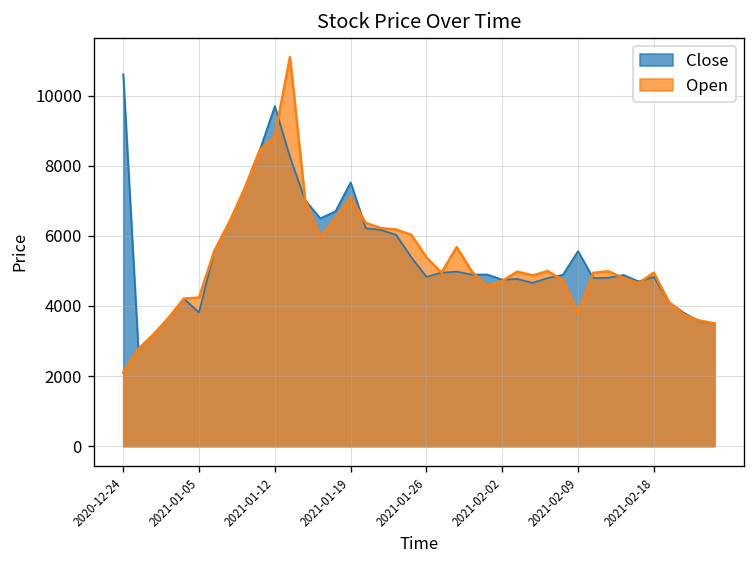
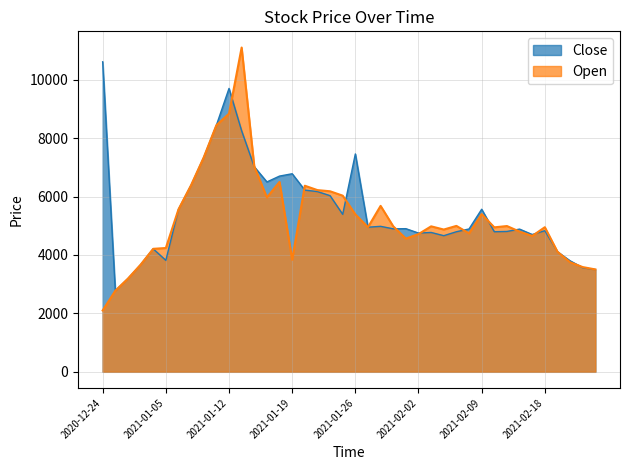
Close, 2021-01-19: 7500 -> 6800
Open, 2021-01-19: 7100 -> 3800
Close, 2021-01-26: 4800 -> 7500
Open, 2021-02-09: 3800 -> 5400
